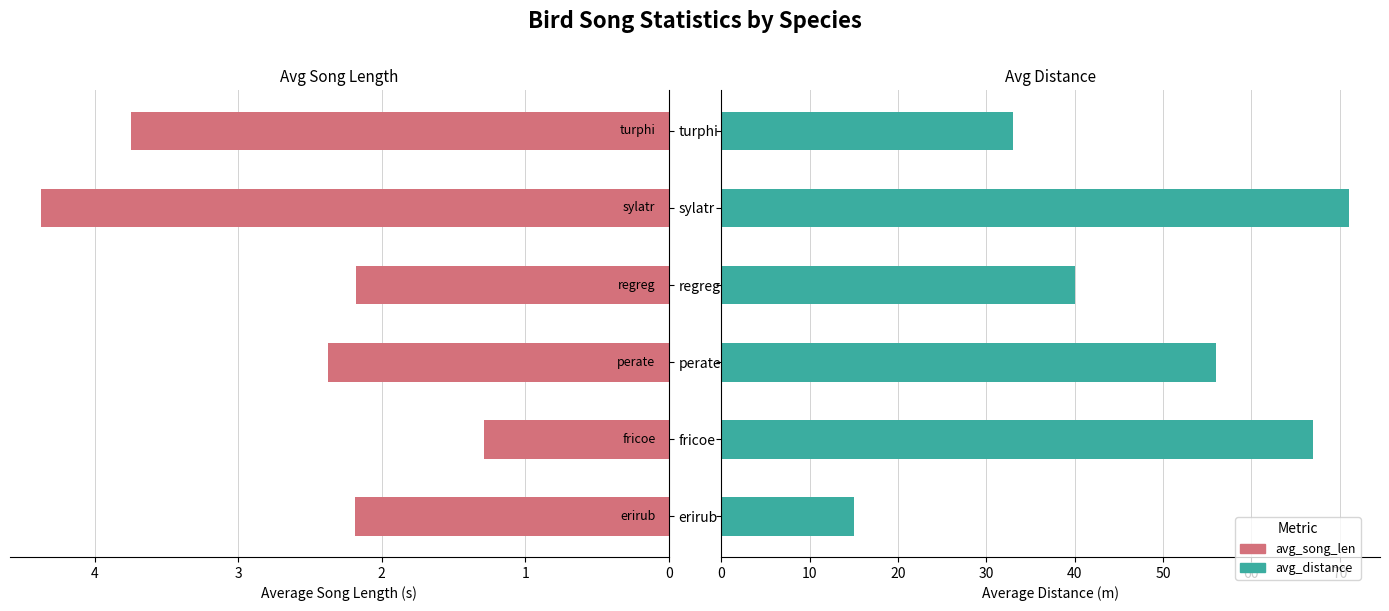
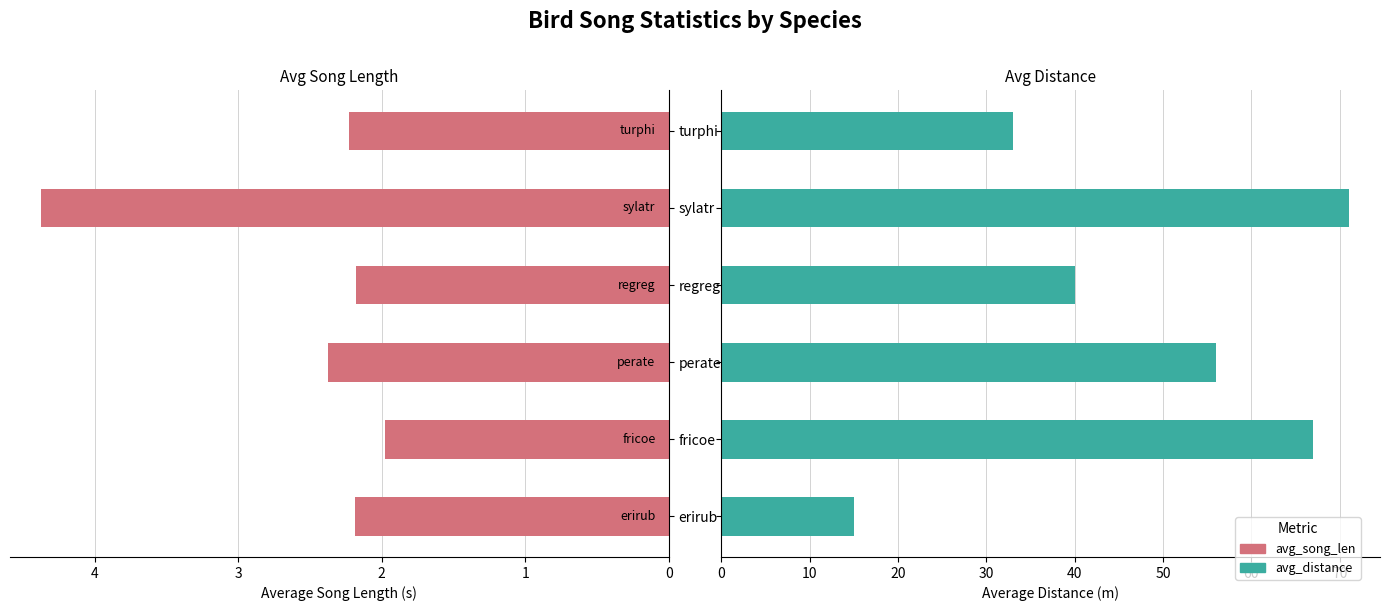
Avg Song Length, turphi: 3.74 -> 2.23
Avg Song Length, fricoe: 1.29 -> 1.98
